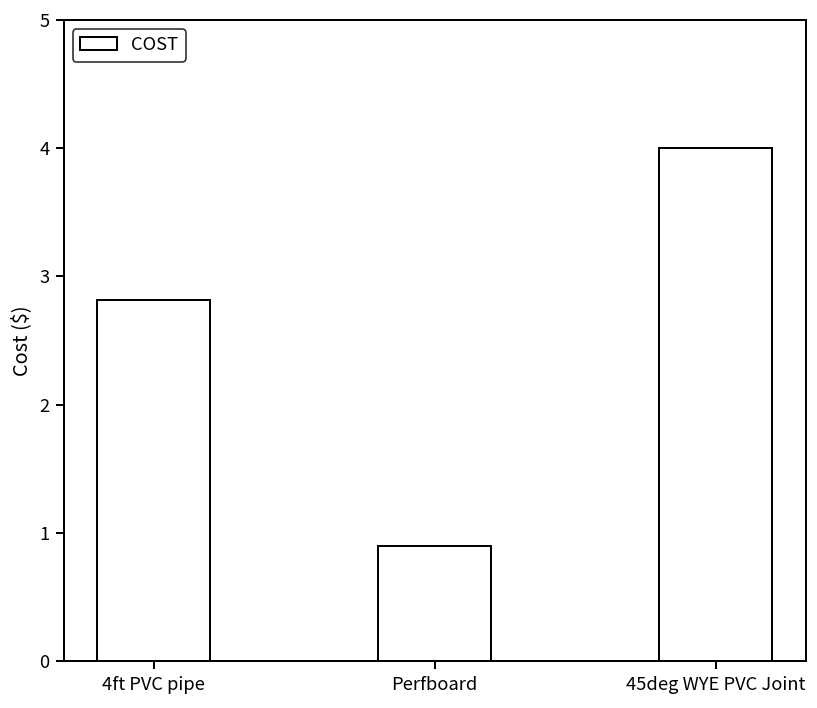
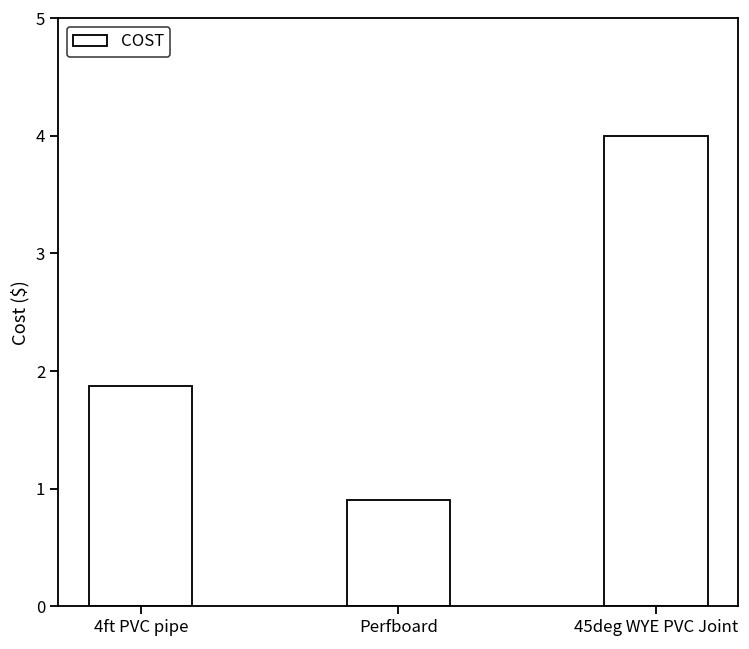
4ft PVC pipe: 2.82 -> 1.87
